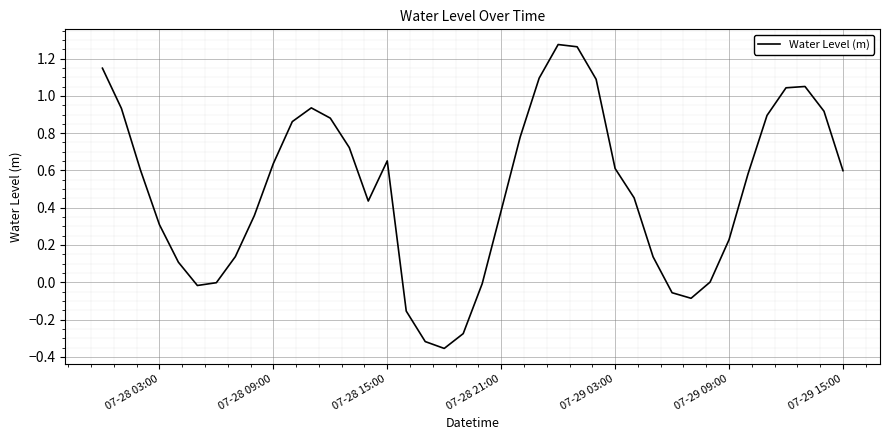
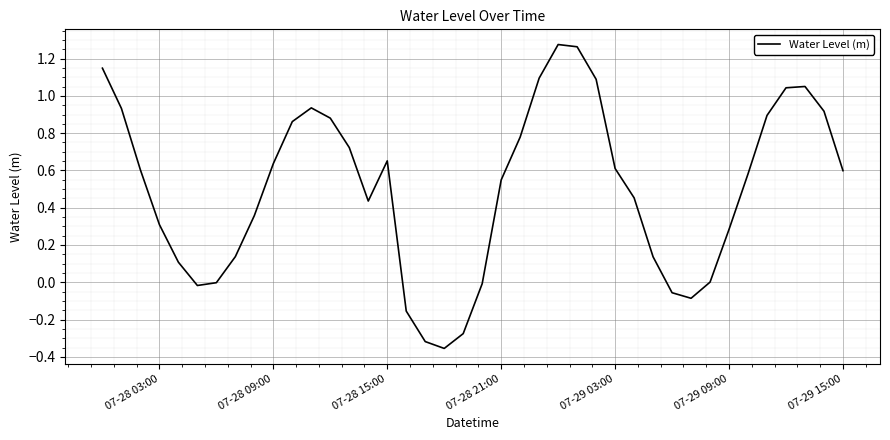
07-28 21:00: 0.38 -> 0.55
07-29 09:00: 0.23 -> 0.28
